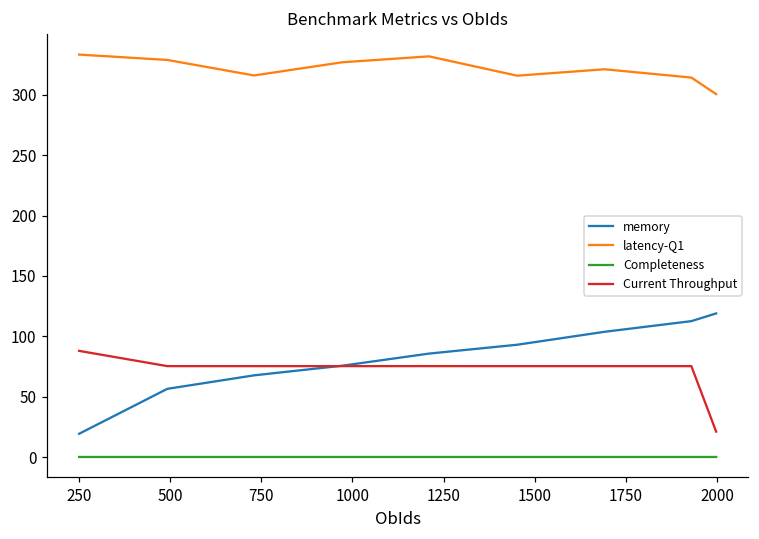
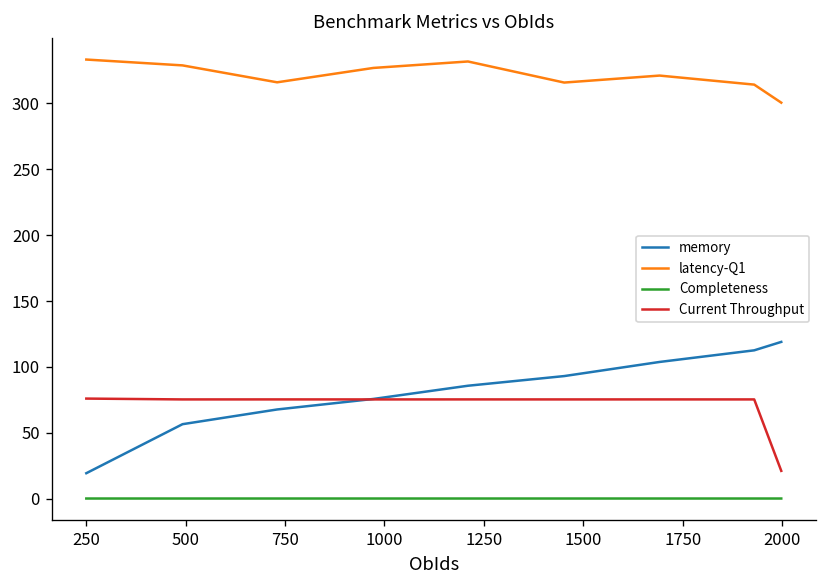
Current Throughput, 250: 88 -> 76
